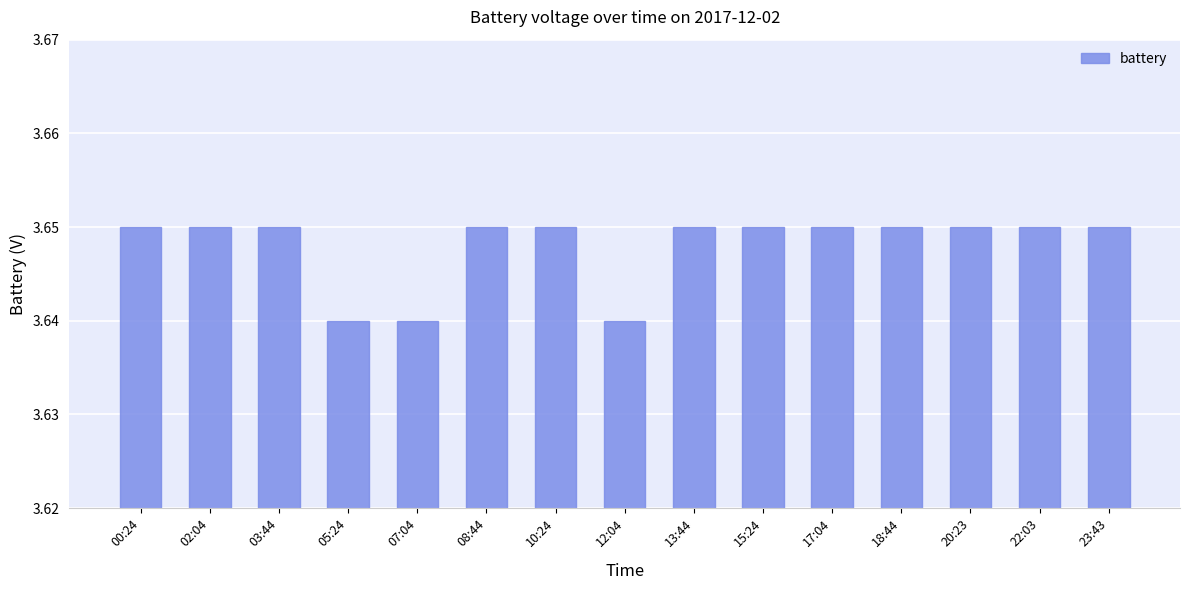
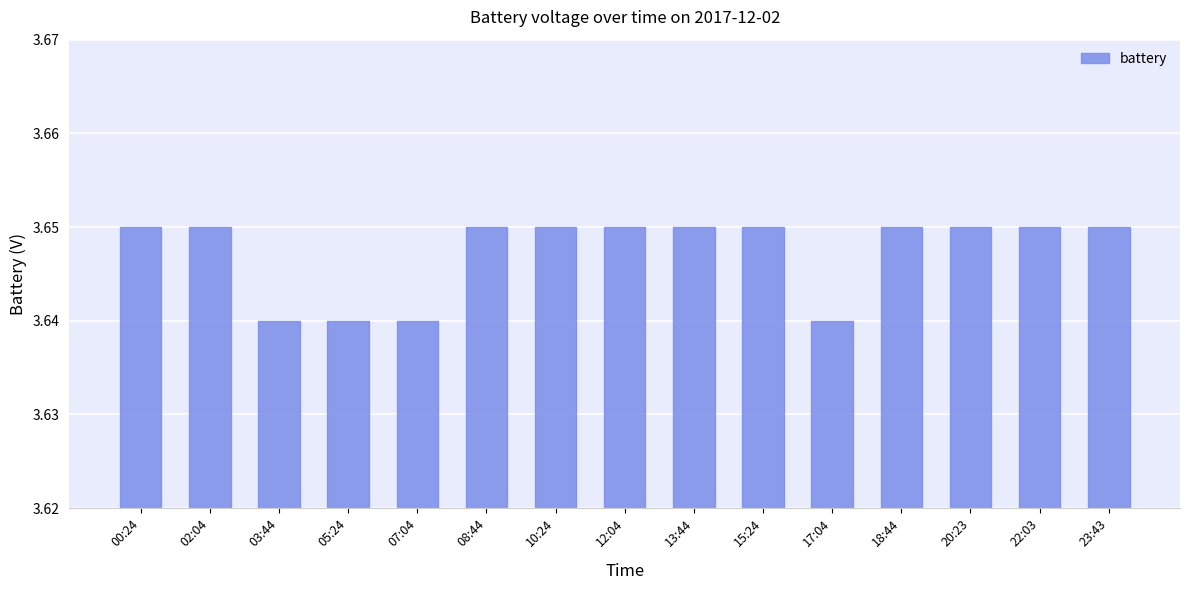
03:44: 3.65 -> 3.64
12:04: 3.64 -> 3.65
17:04: 3.65 -> 3.64
